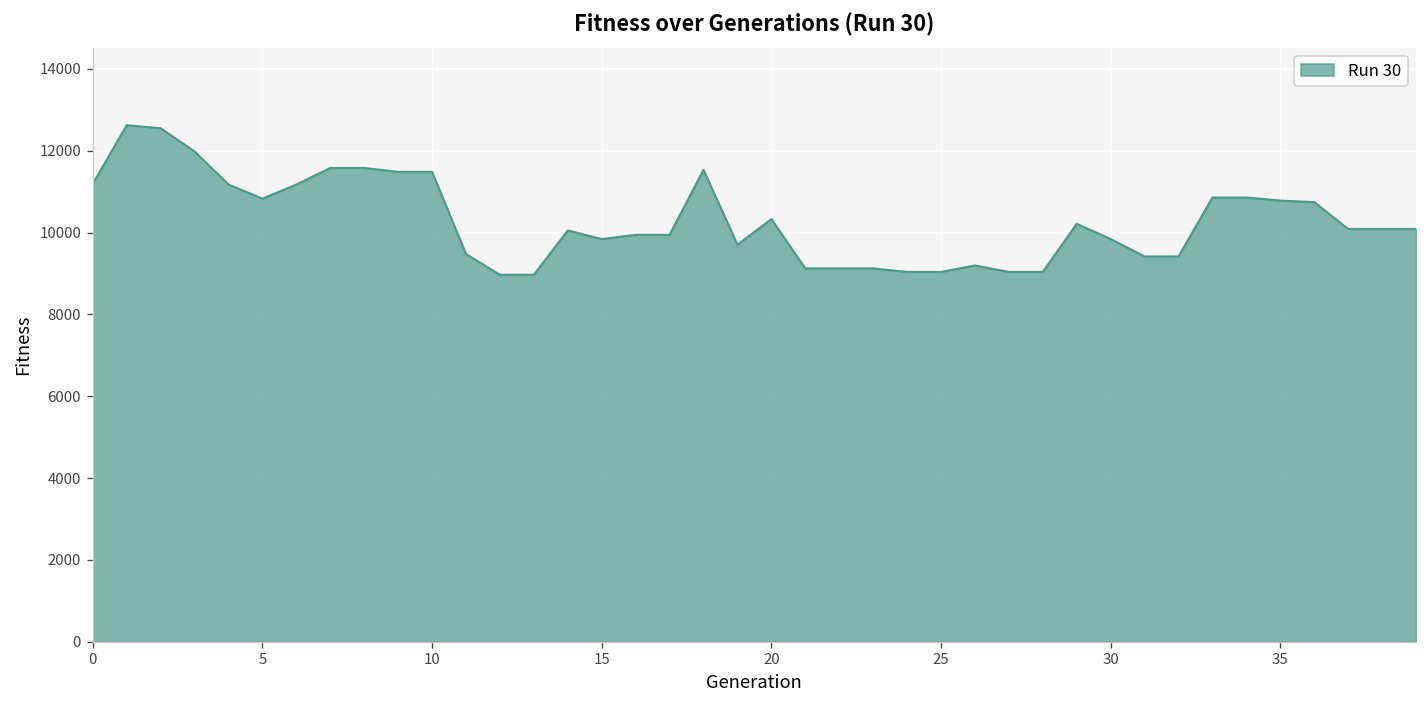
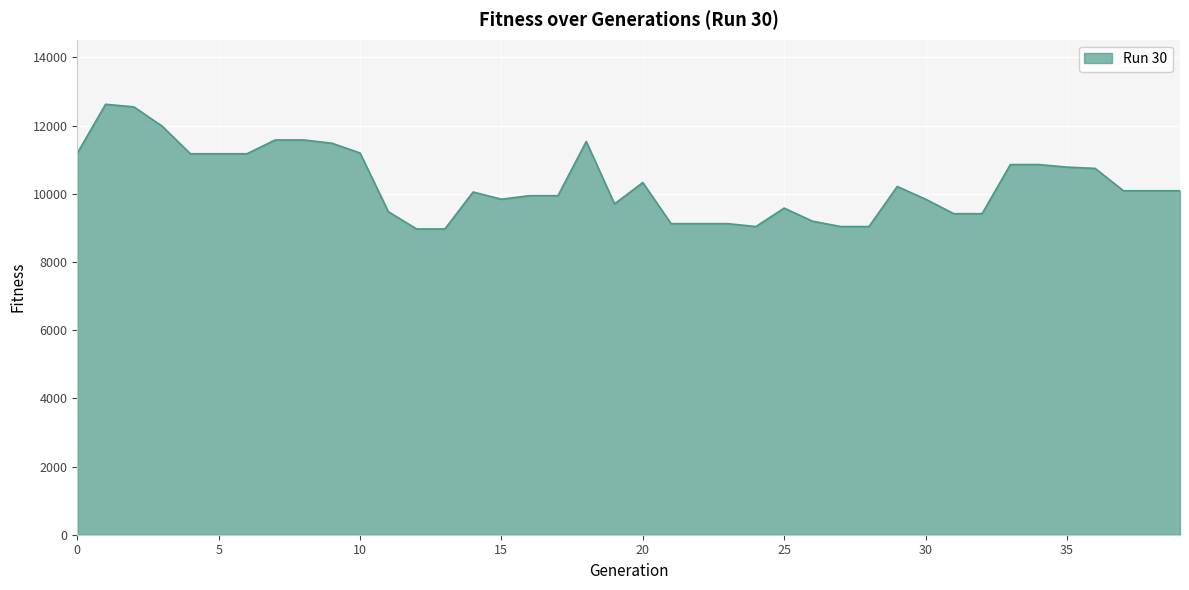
5: 10800 -> 11200
10: 11500 -> 11200
25: 9000 -> 9600
